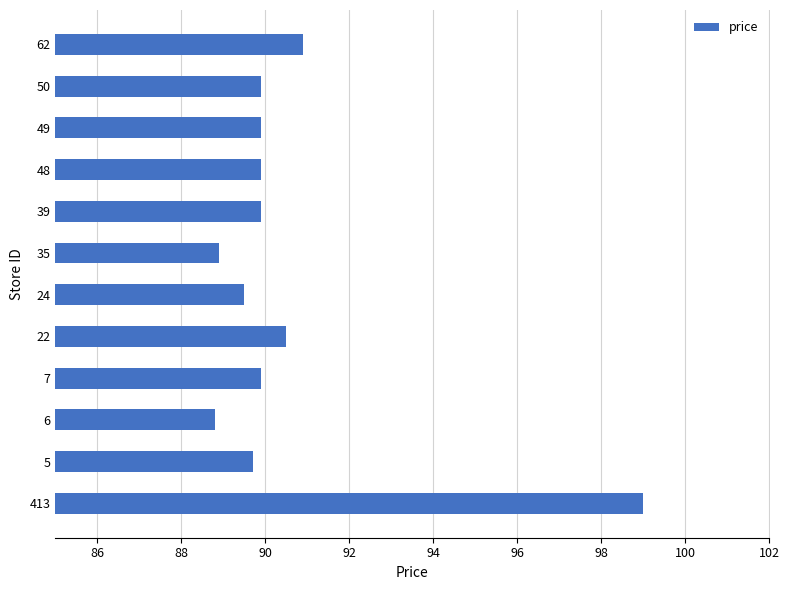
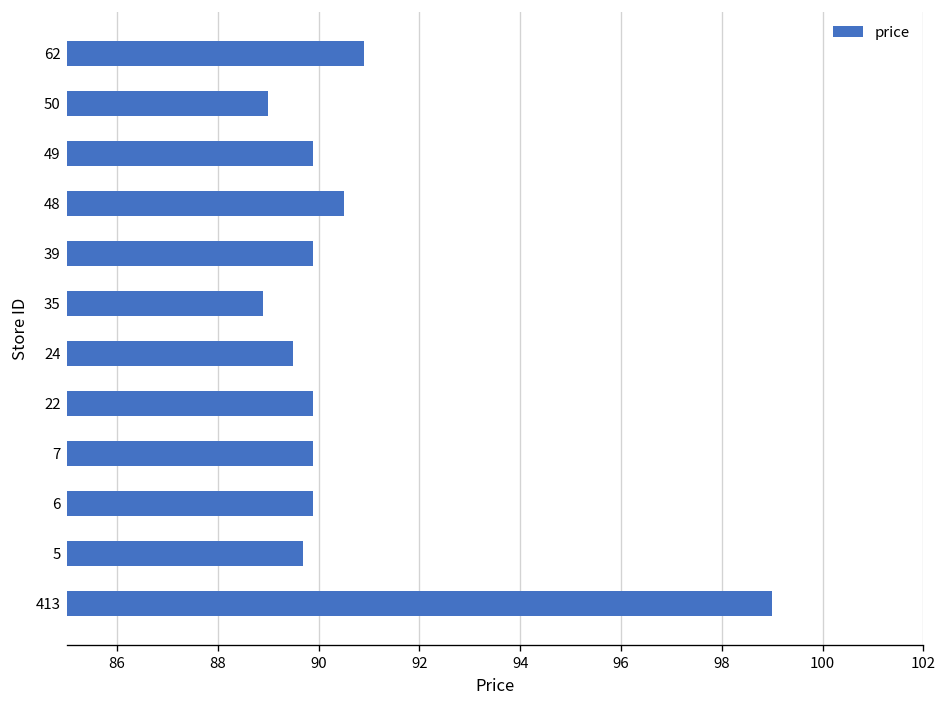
50: 89.9 -> 89.0
48: 89.9 -> 90.5
22: 90.5 -> 89.9
6: 88.8 -> 89.9
